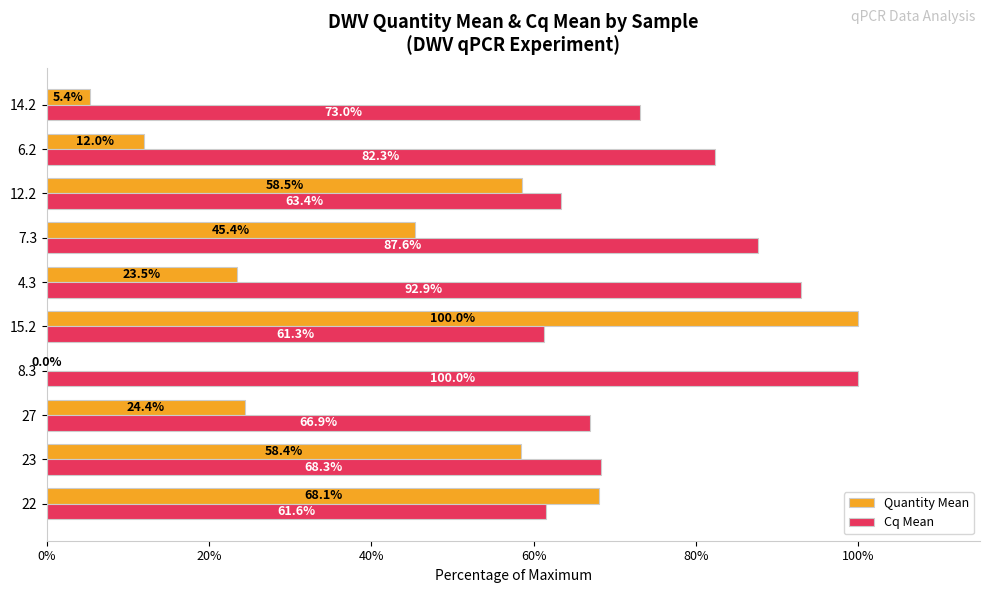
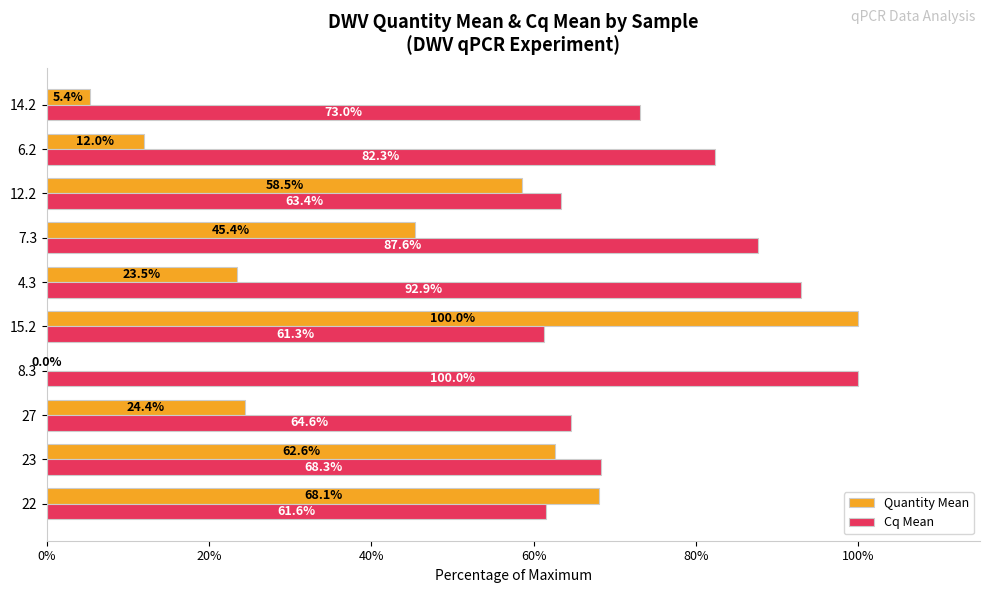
Cq Mean, 27: 66.9% -> 64.6%
Quantity Mean, 23: 58.4% -> 62.6%
